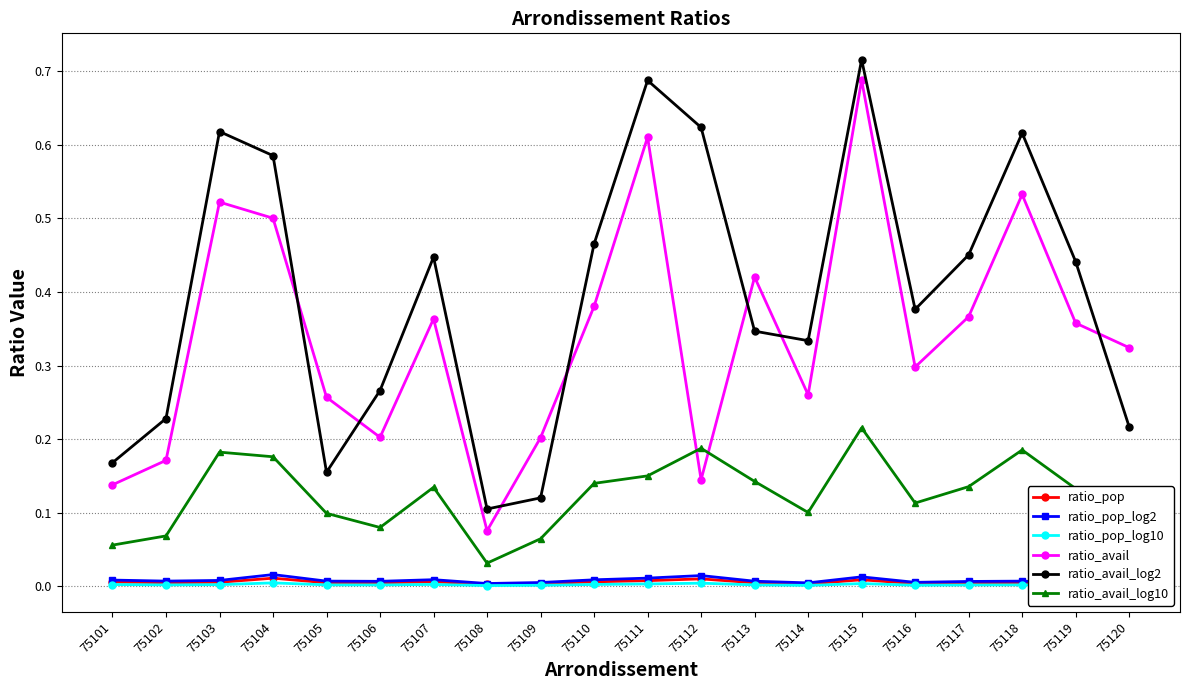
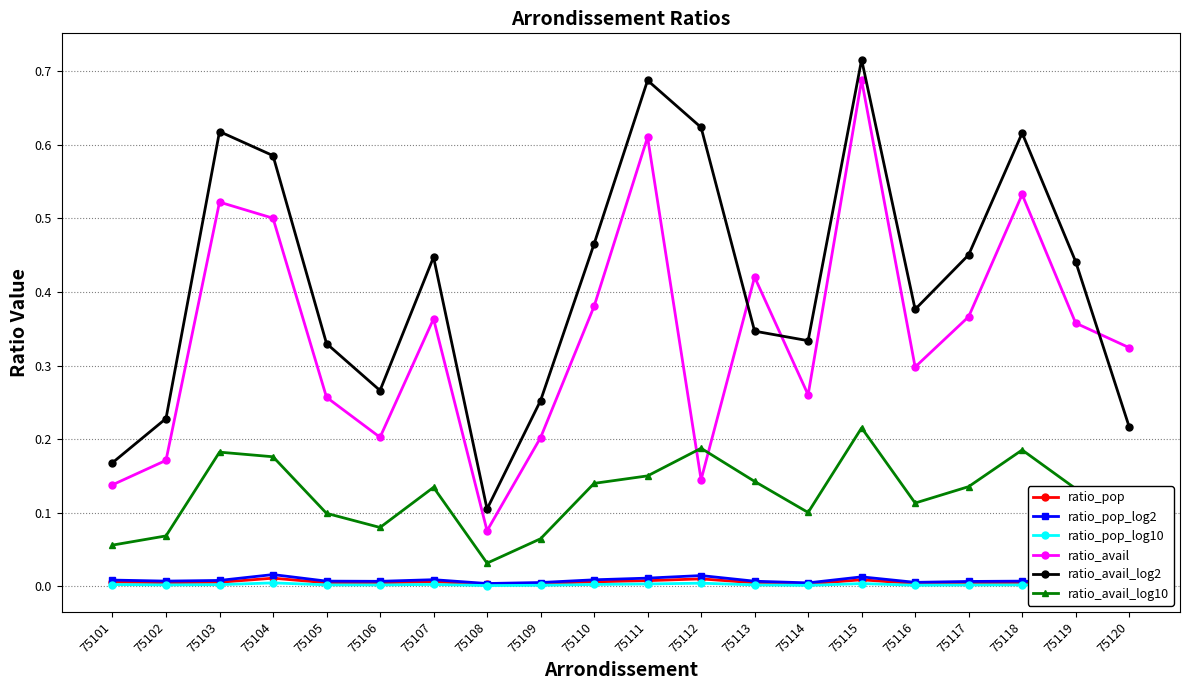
ratio_avail_log2, 75105: 0.16 -> 0.33
ratio_avail_log2, 75109: 0.12 -> 0.25
